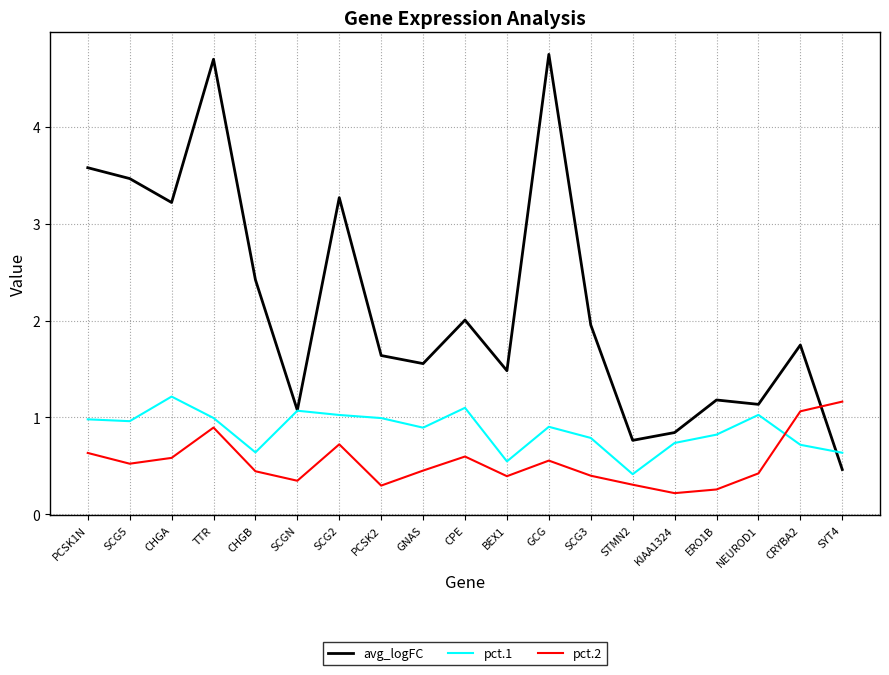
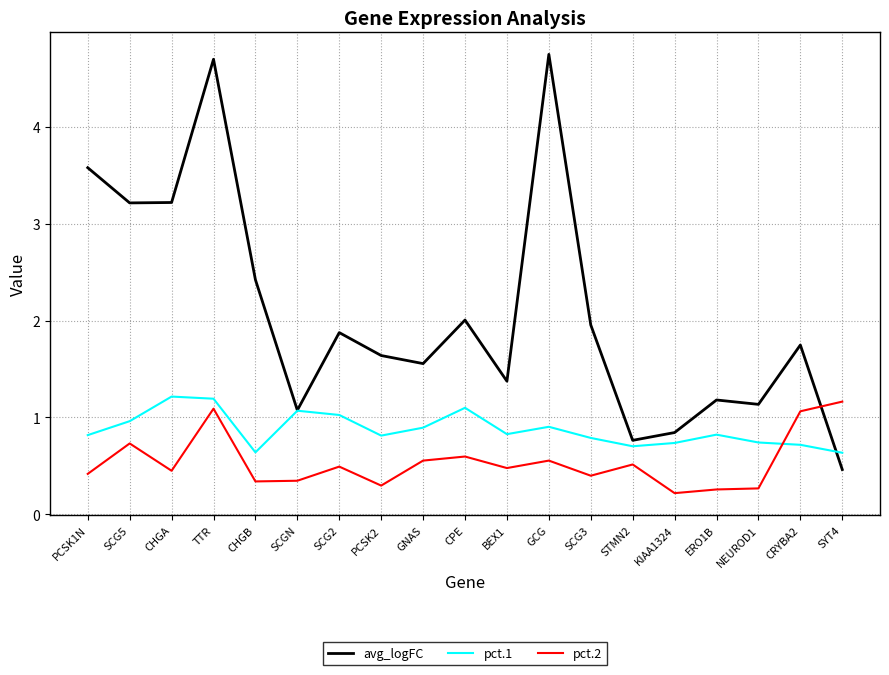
pct.1, PCSK1N: 1.0 -> 0.8
pct.2, PCSK1N: 0.6 -> 0.4
avg_logFC, SCG5: 3.5 -> 3.2
pct.2, SCG5: 0.5 -> 0.7
pct.2, CHGA: 0.6 -> 0.5
pct.1, TTR: 1.0 -> 1.2
pct.2, TTR: 0.9 -> 1.1
pct.2, CHGB: 0.4 -> 0.3
avg_logFC, SCG2: 3.3 -> 1.9
pct.2, SCG2: 0.7 -> 0.5
pct.1, PCSK2: 1.0 -> 0.8
pct.2, GNAS: 0.5 -> 0.6
avg_logFC, BEX1: 1.5 -> 1.4
pct.1, BEX1: 0.5 -> 0.8
pct.2, BEX1: 0.4 -> 0.5
pct.1, STMN2: 0.4 -> 0.7
pct.2, STMN2: 0.3 -> 0.5
pct.1, NEUROD1: 1.0 -> 0.7
pct.2, NEUROD1: 0.4 -> 0.3
